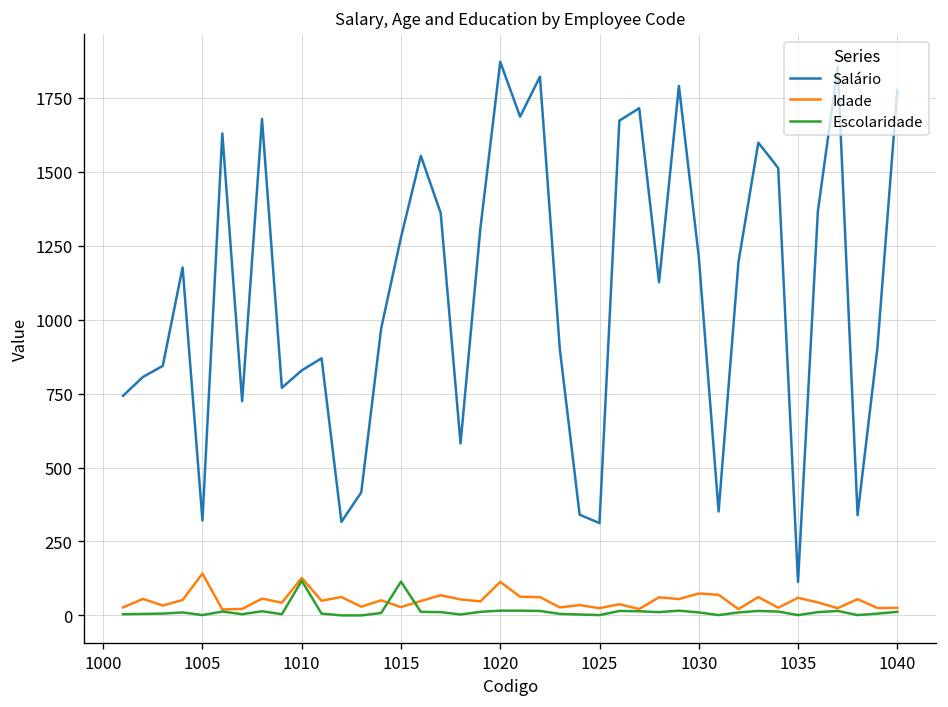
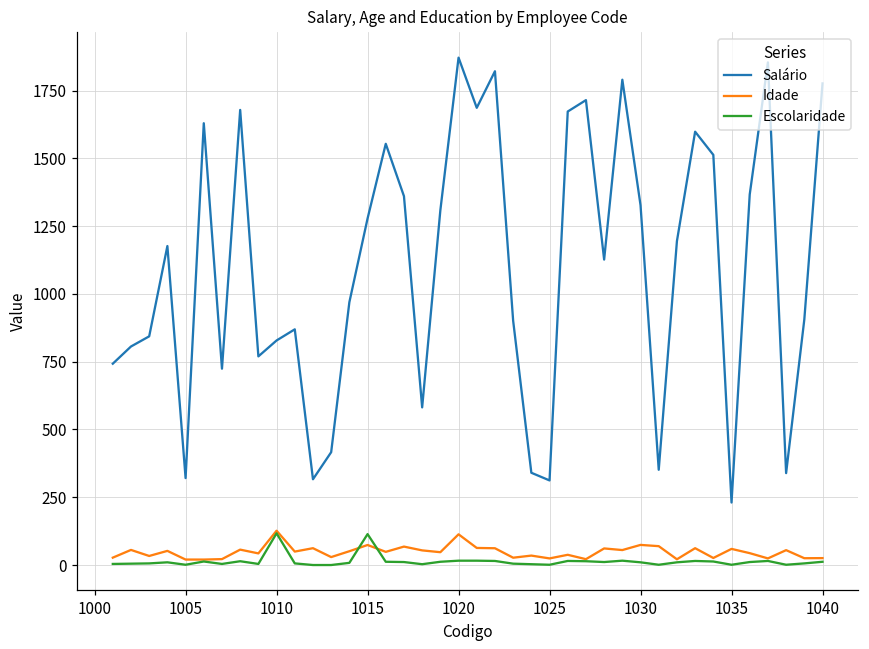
Idade, 1005: 140 -> 20
Idade, 1015: 30 -> 70
Salário, 1030: 1210 -> 1330
Salário, 1035: 110 -> 230
